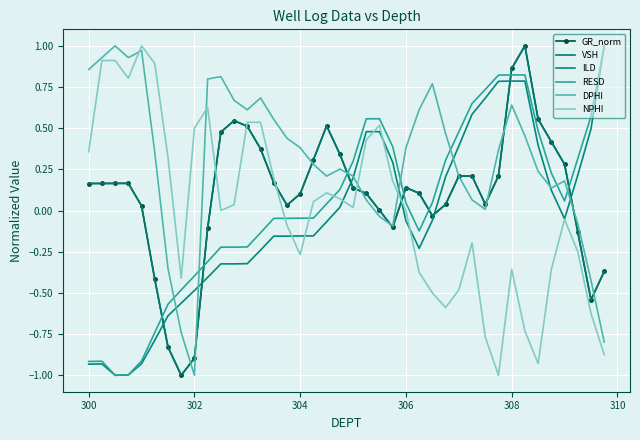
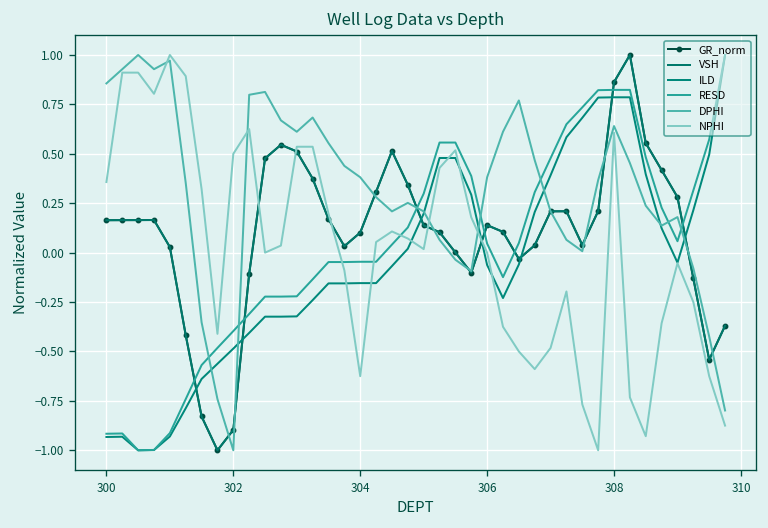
NPHI, 304: -0.27 -> -0.62
NPHI, 308: -0.36 -> 0.61
